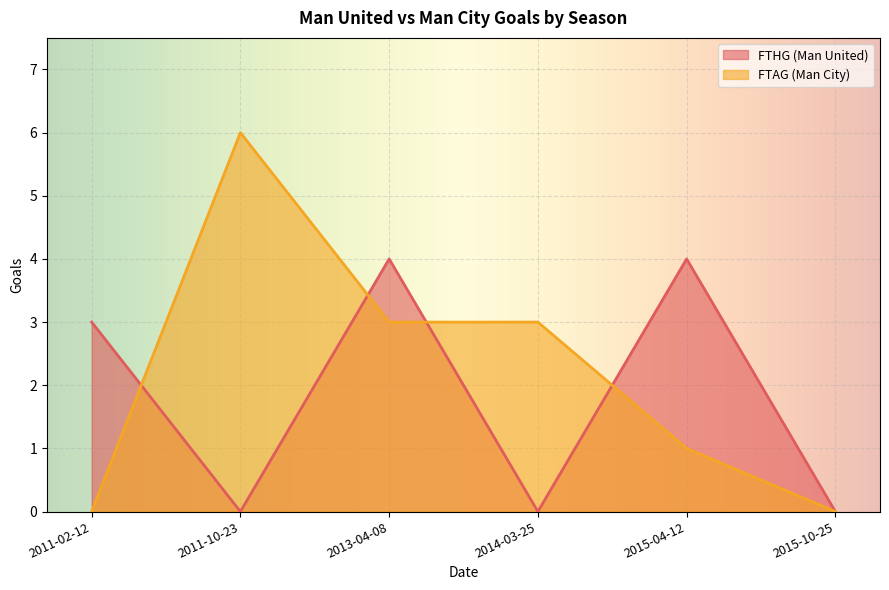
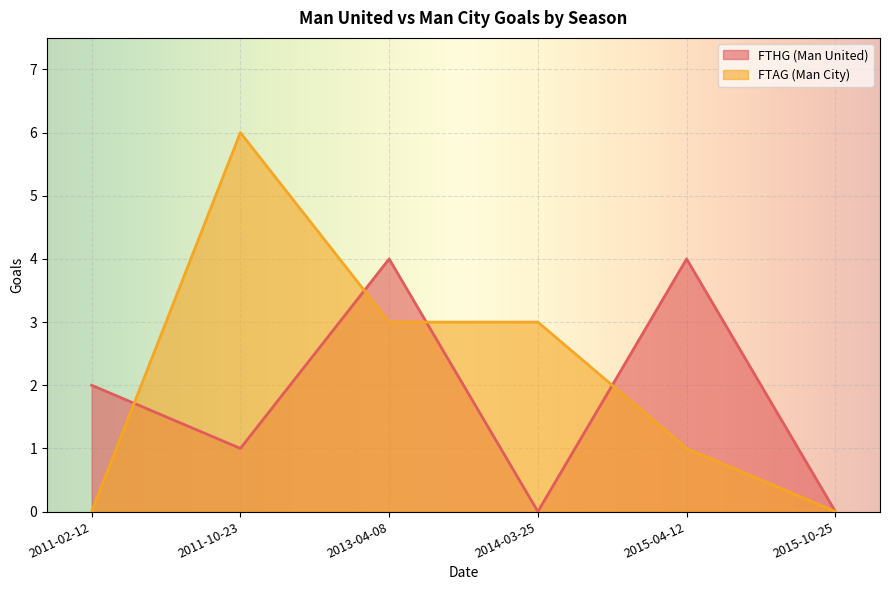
FTHG (Man United), 2011-02-12: 3 -> 2
FTHG (Man United), 2011-10-23: 0 -> 1
